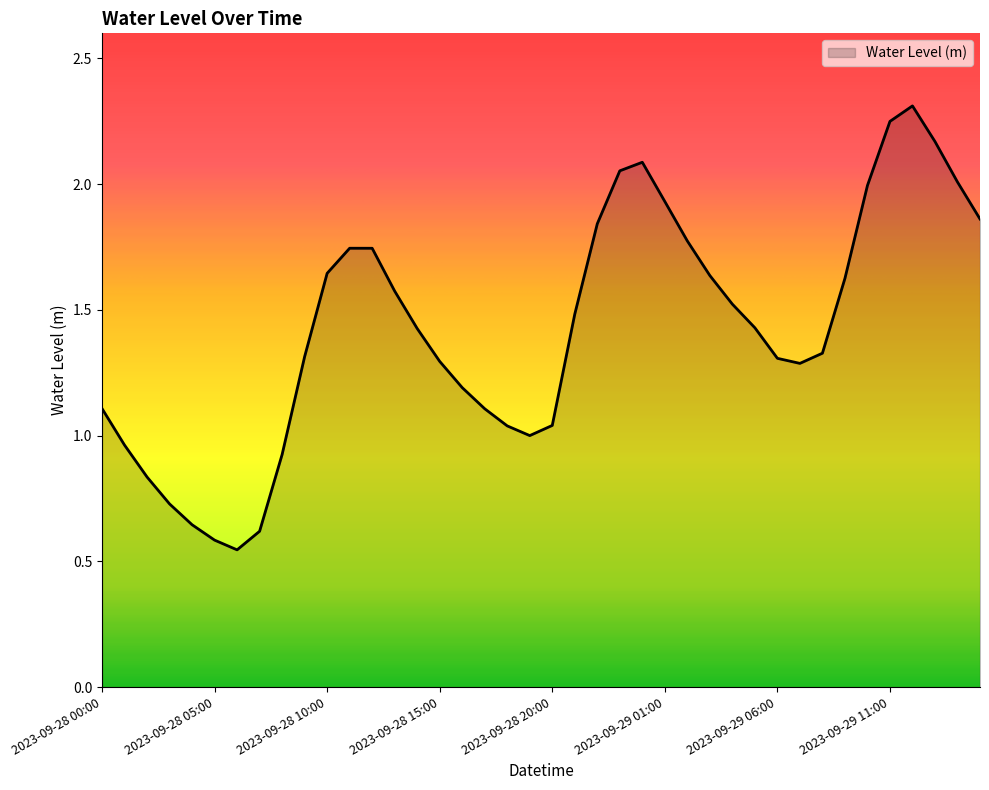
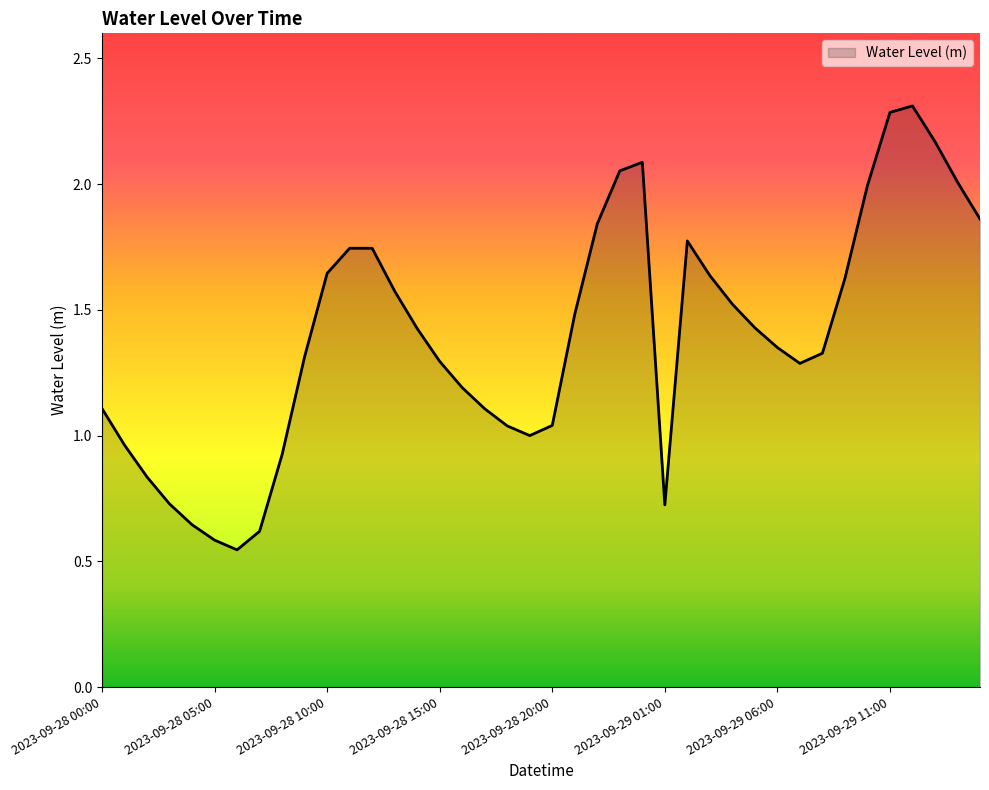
2023-09-29 01:00: 1.93 -> 0.72
2023-09-29 06:00: 1.31 -> 1.35
2023-09-29 11:00: 2.25 -> 2.29
